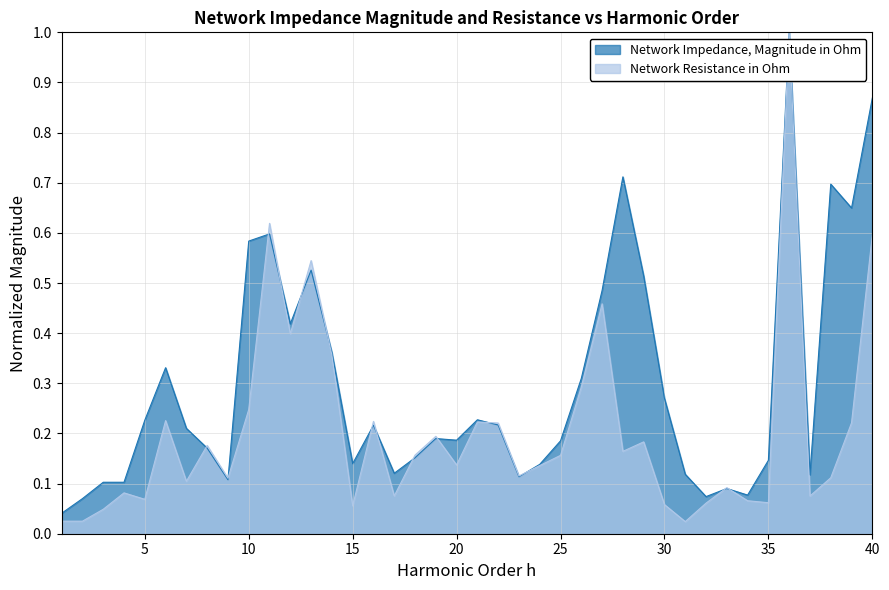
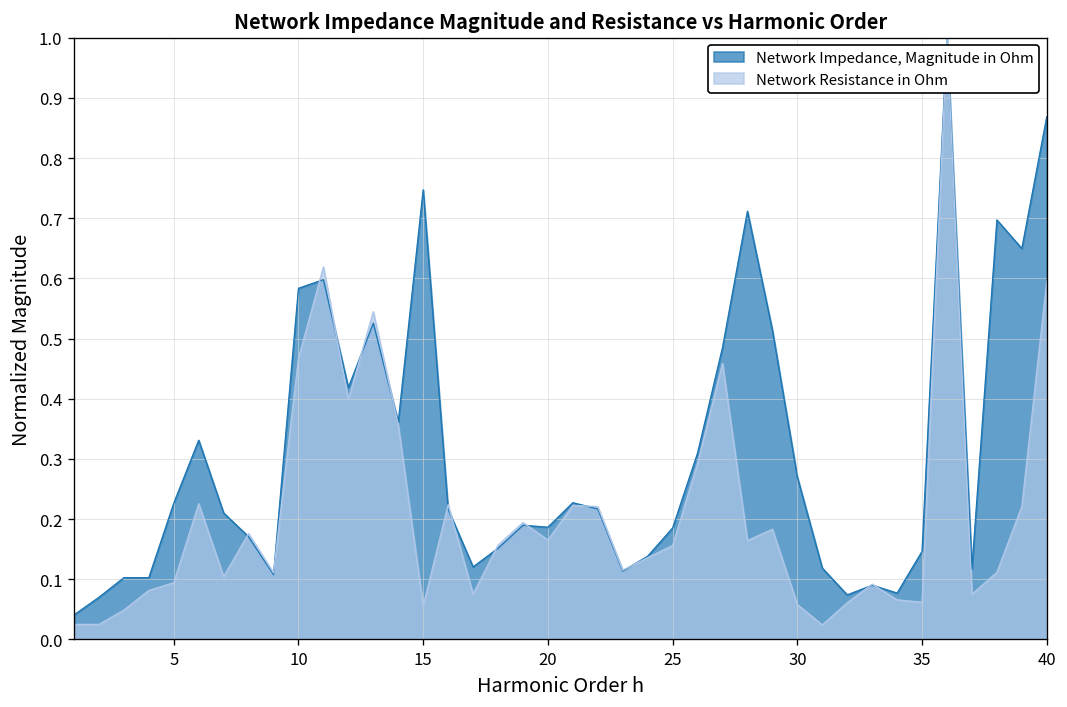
Network Resistance in Ohm, 5: 0.07 -> 0.09
Network Resistance in Ohm, 10: 0.25 -> 0.47
Network Impedance, Magnitude in Ohm, 15: 0.14 -> 0.75
Network Resistance in Ohm, 20: 0.14 -> 0.17
